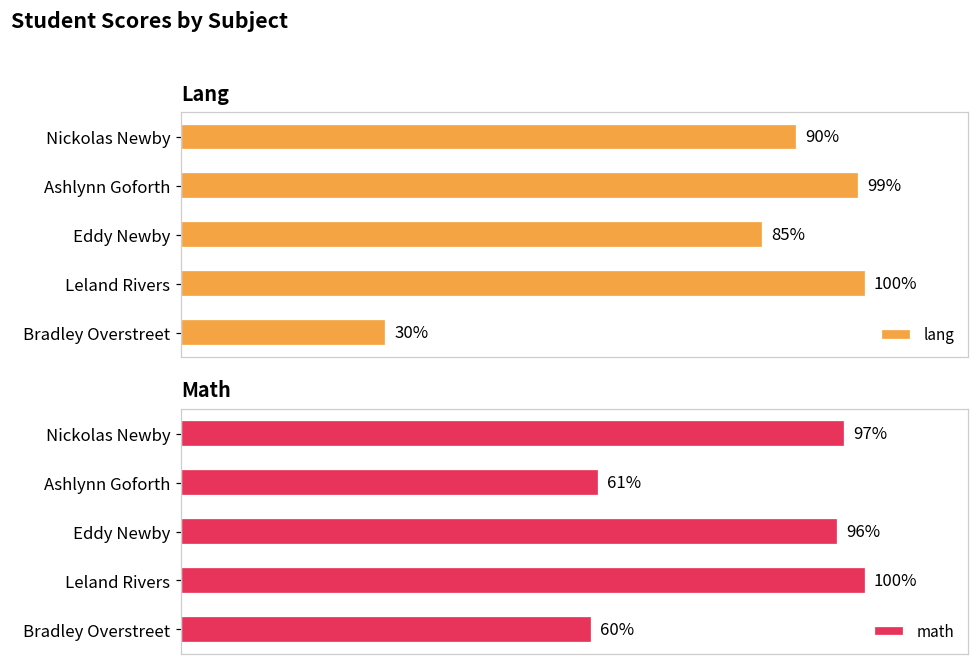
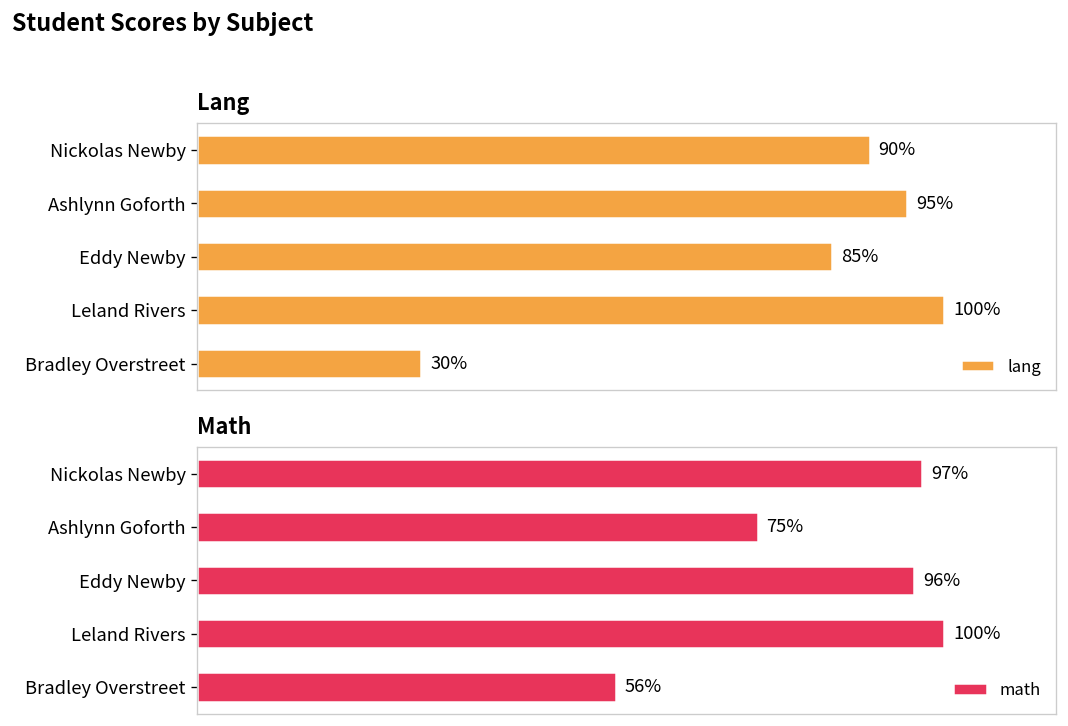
Lang, Ashlynn Goforth: 99% -> 95%
Math, Ashlynn Goforth: 61% -> 75%
Math, Bradley Overstreet: 60% -> 56%
